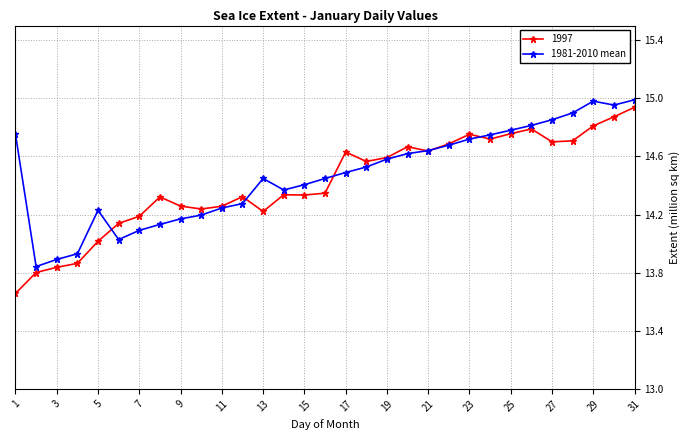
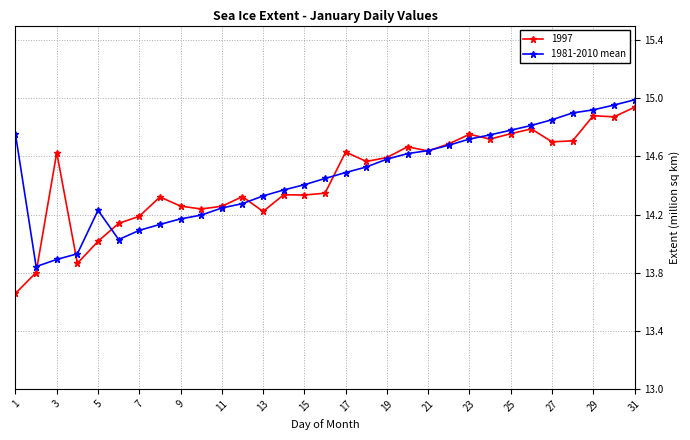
1997, 3: 13.84 -> 14.63
1981-2010 mean, 13: 14.45 -> 14.33
1997, 29: 14.81 -> 14.88
1981-2010 mean, 29: 14.98 -> 14.92
